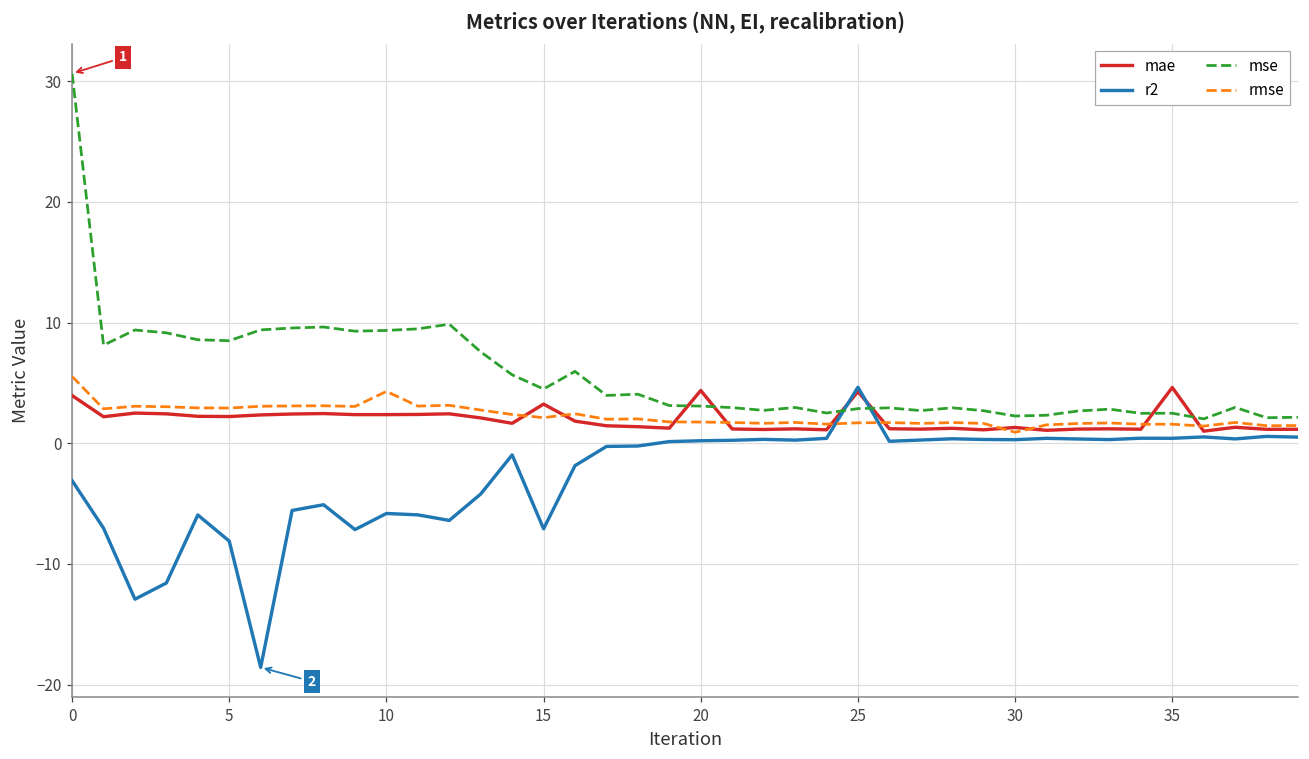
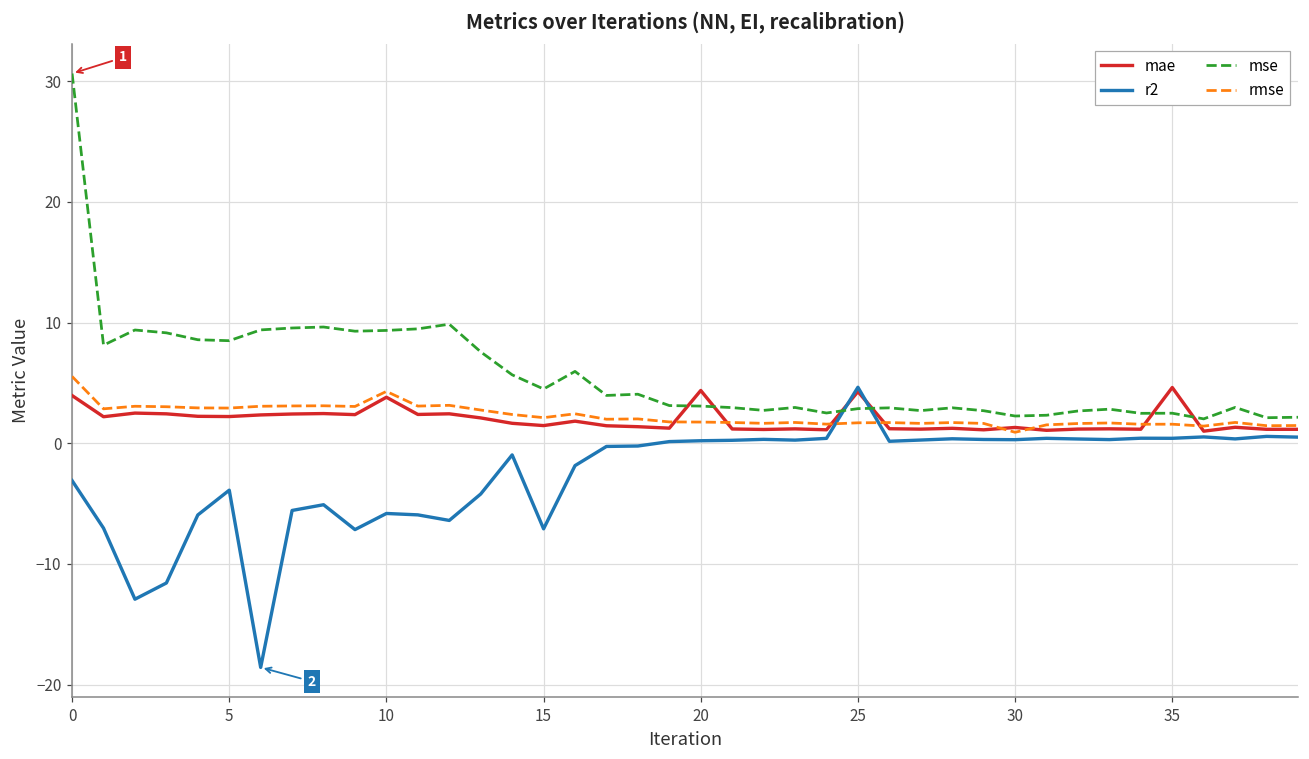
r2, 5: -8.1 -> -3.9
mae, 10: 2.4 -> 3.8
mae, 15: 3.2 -> 1.5
